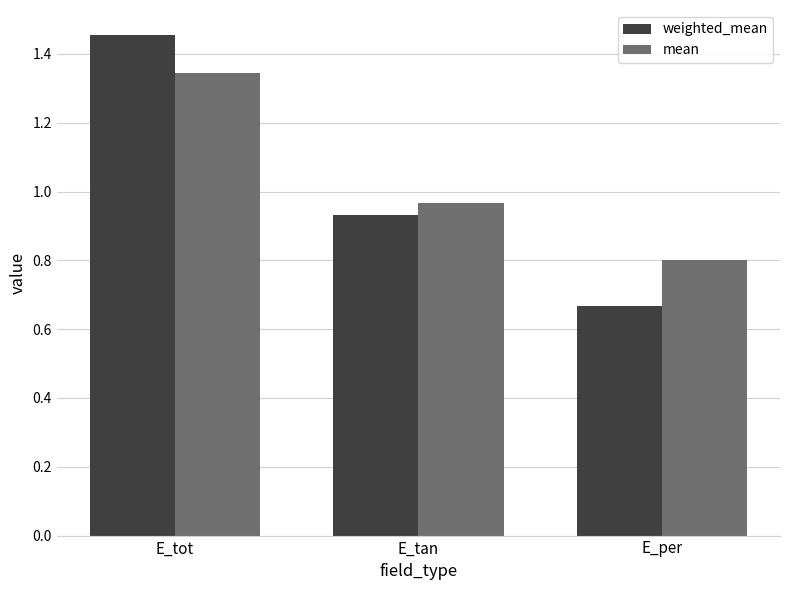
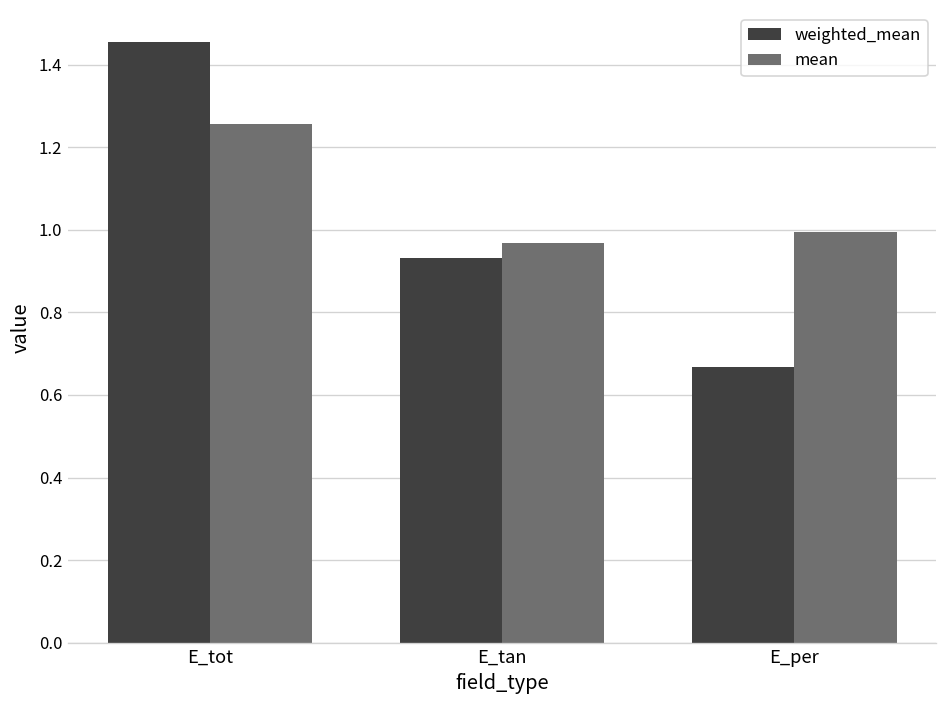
mean, E_tot: 1.35 -> 1.26
mean, E_per: 0.80 -> 1.00
